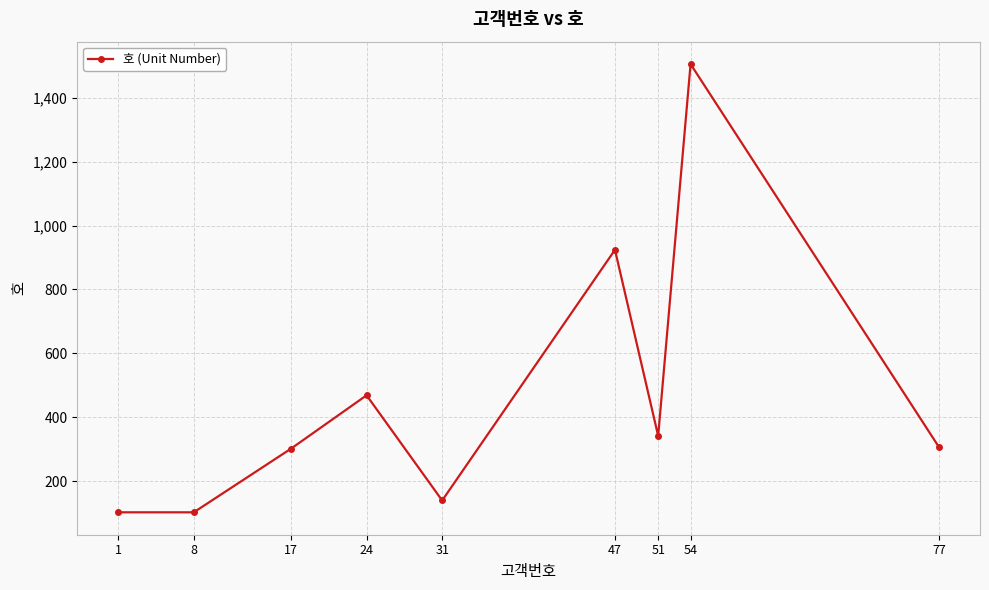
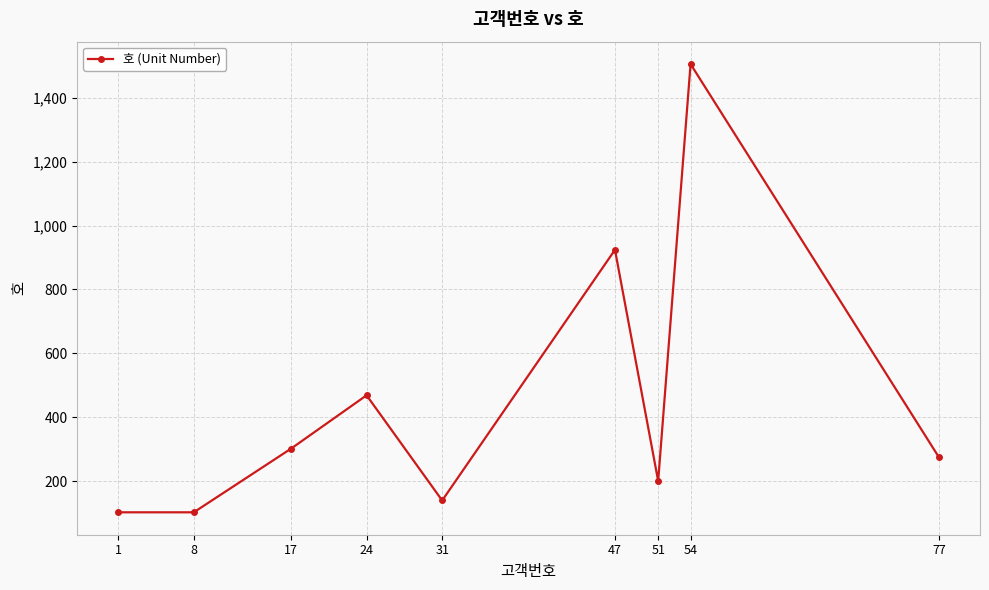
51: 340 -> 200
77: 310 -> 280
